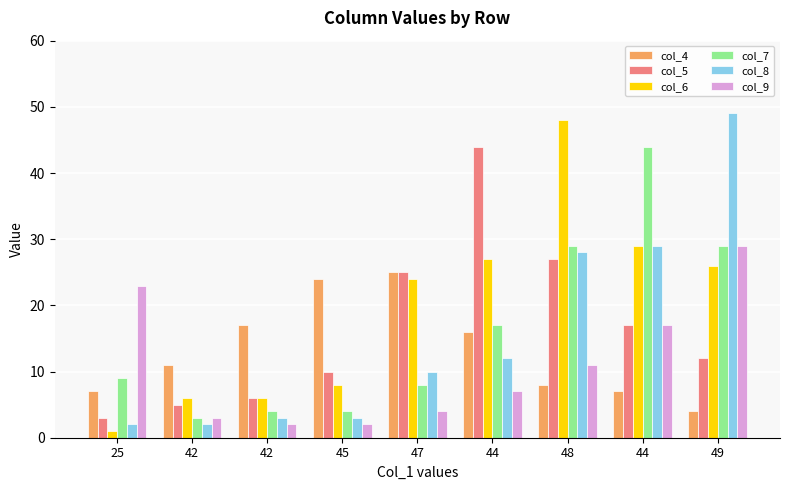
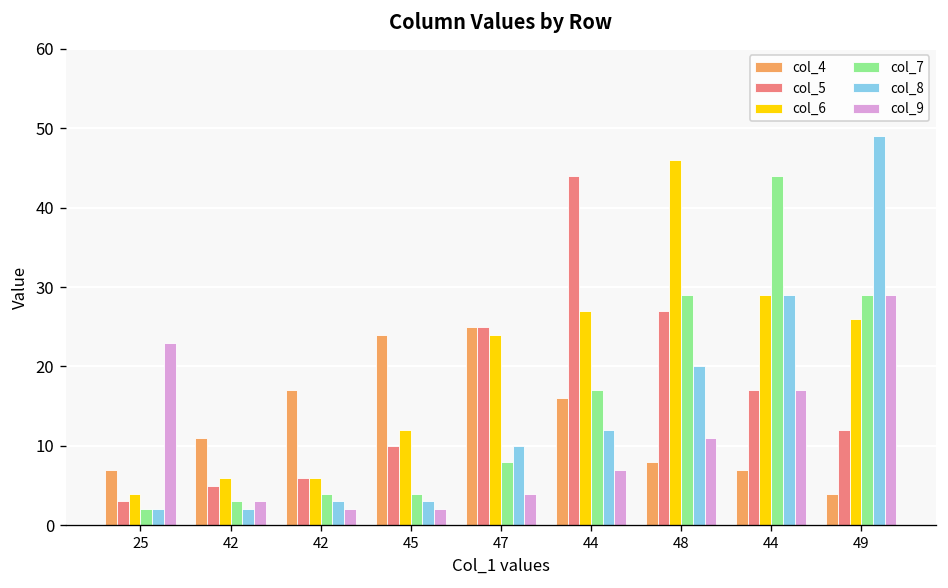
col_6, 25: 1 -> 4
col_7, 25: 9 -> 2
col_6, 45: 8 -> 12
col_6, 48: 48 -> 46
col_8, 48: 28 -> 20
